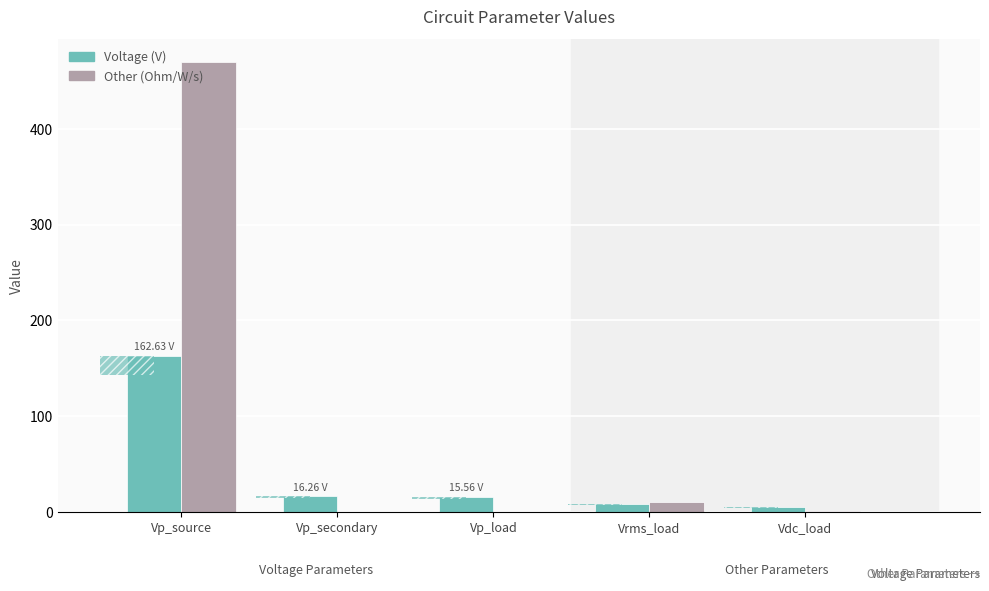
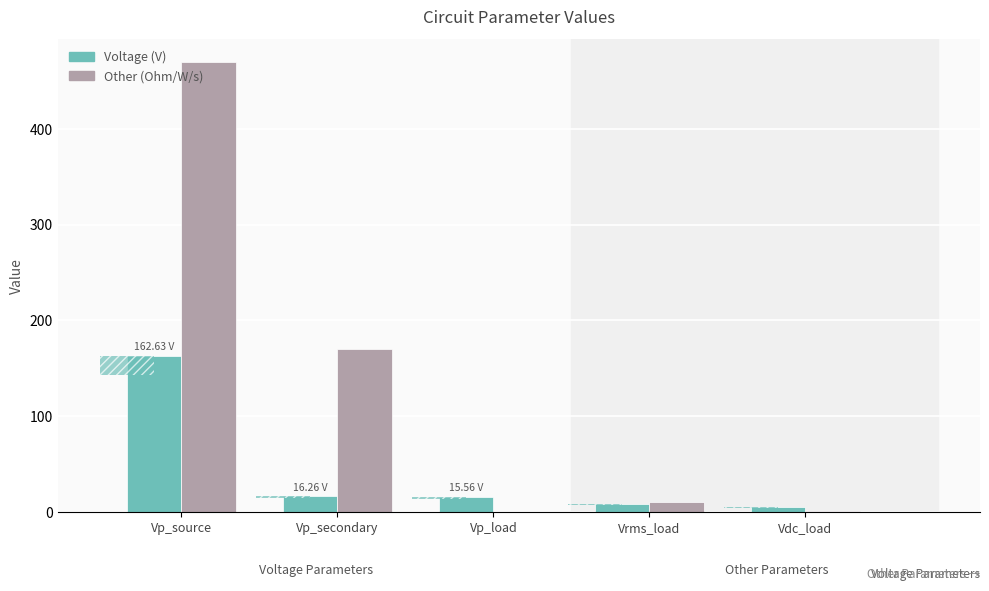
Other (Ohm/W/s), Vp_secondary: 0 -> 170
